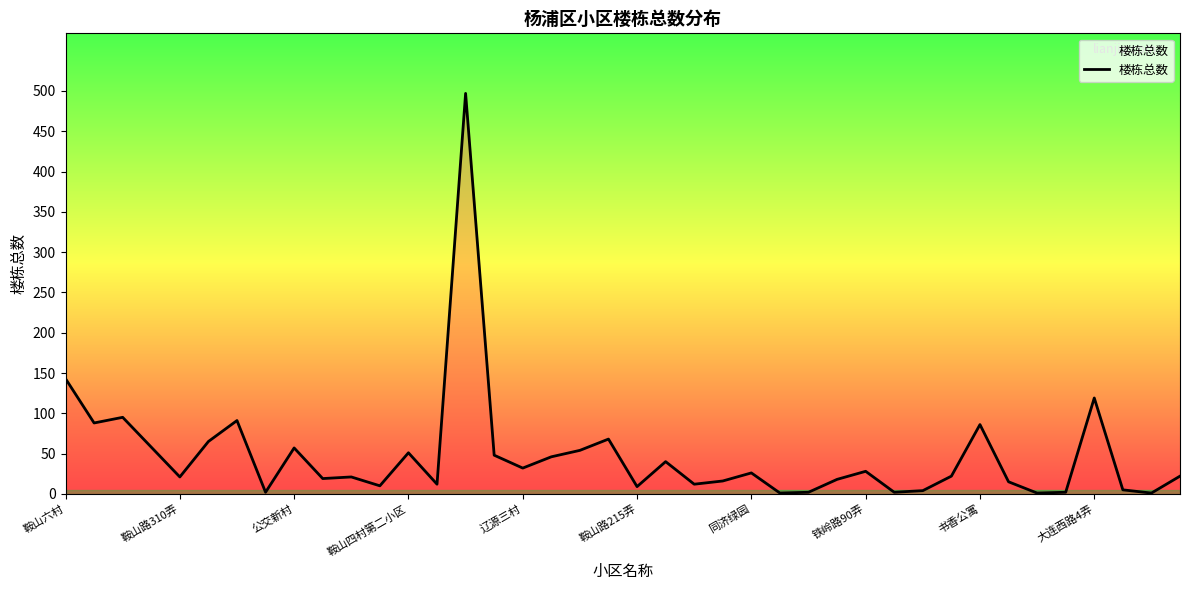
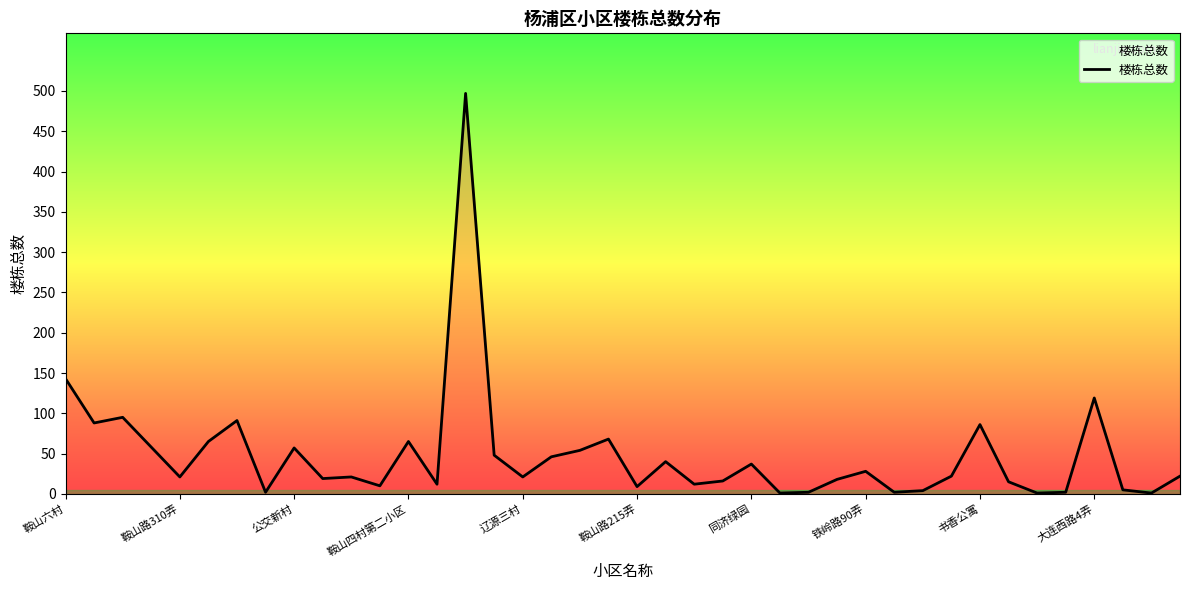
鞍山四村第二小区: 50 -> 70
辽源三村: 30 -> 20
同济绿园: 30 -> 40
